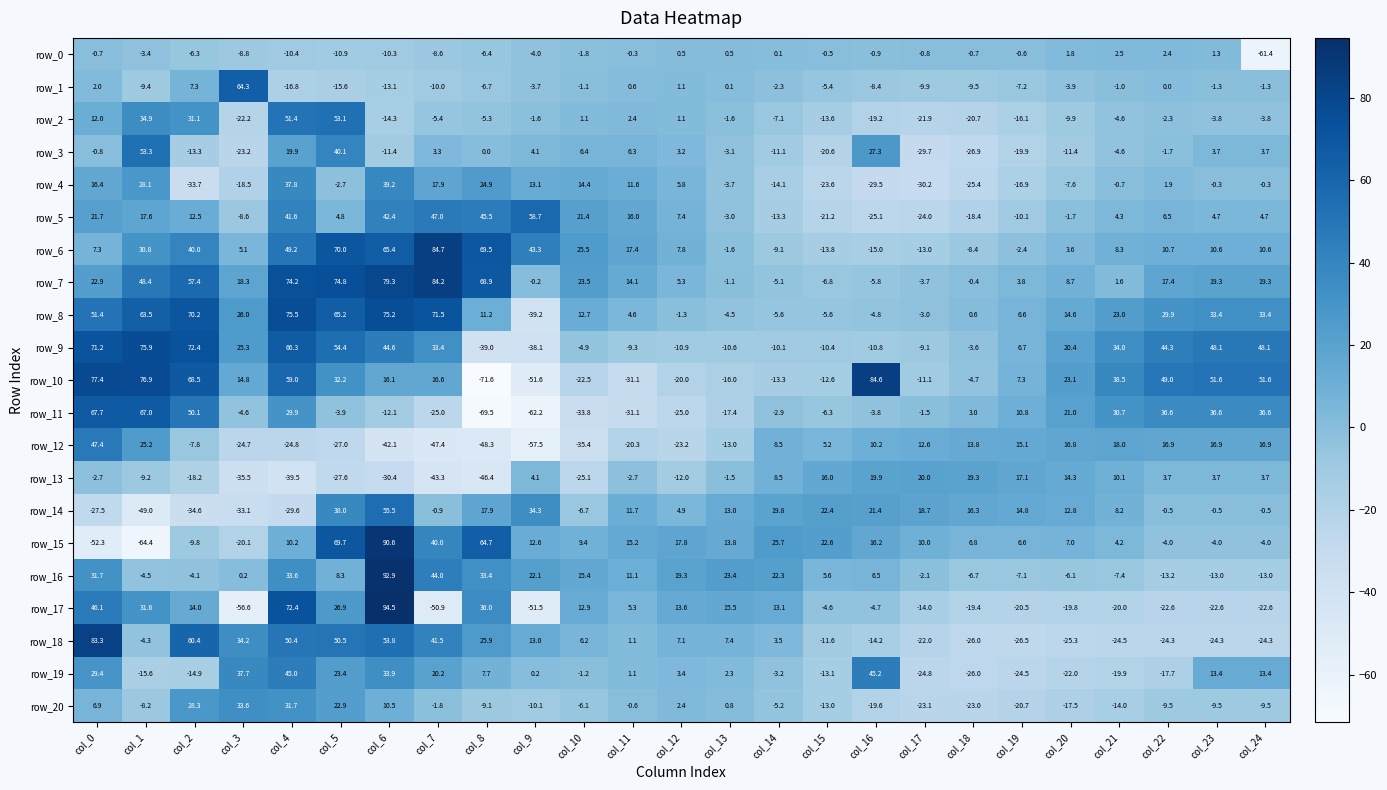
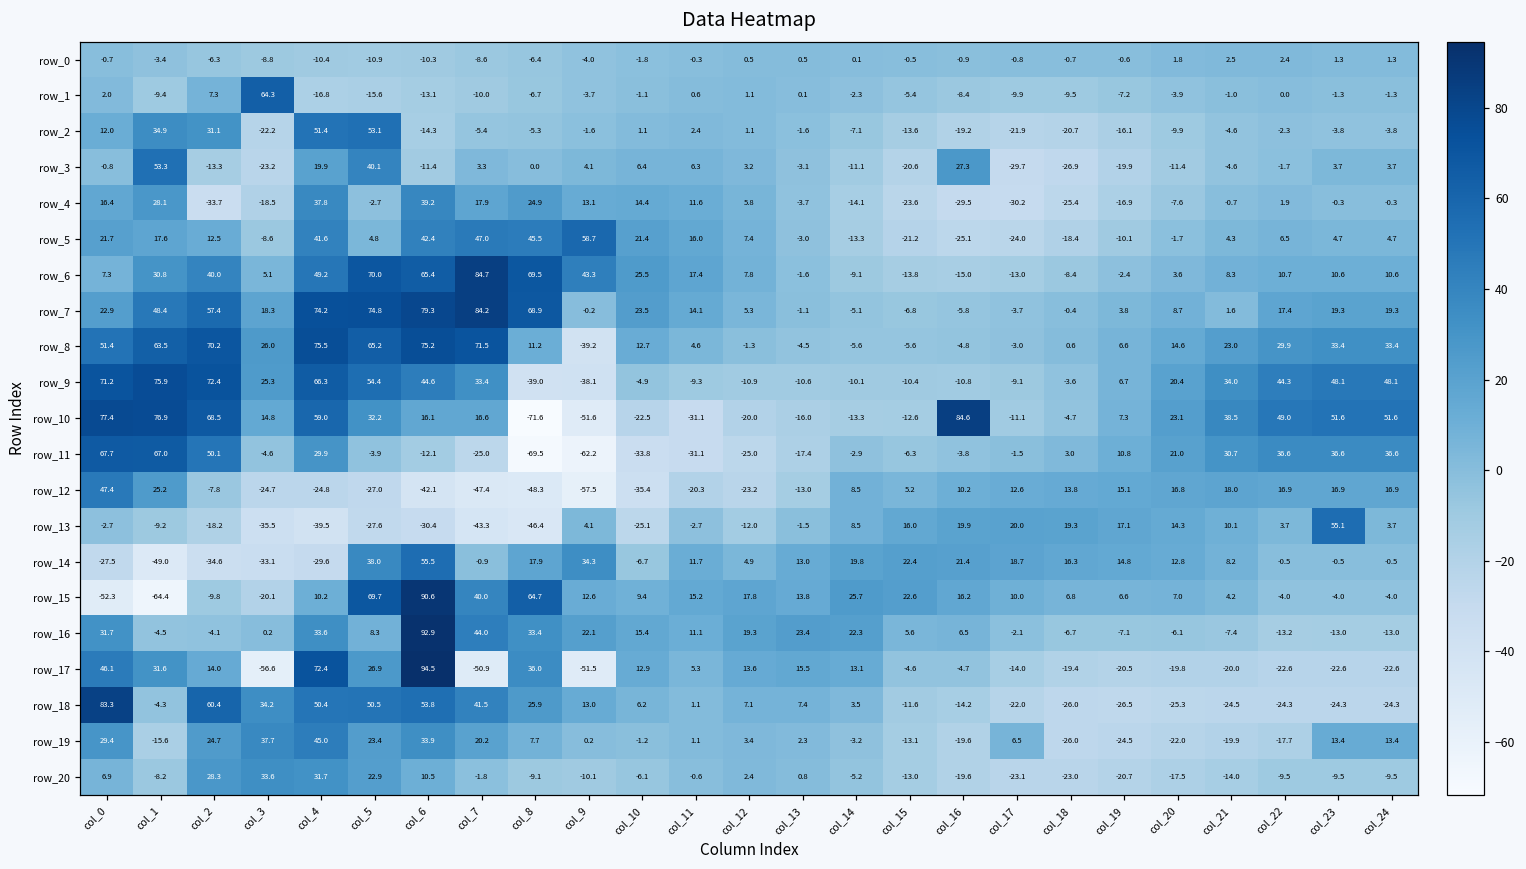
row_0, col_24: -61.4 -> 1.3
row_13, col_23: 3.7 -> 55.1
row_19, col_2: -14.9 -> 24.7
row_19, col_16: 45.2 -> -19.6
row_19, col_17: -24.8 -> 6.5
